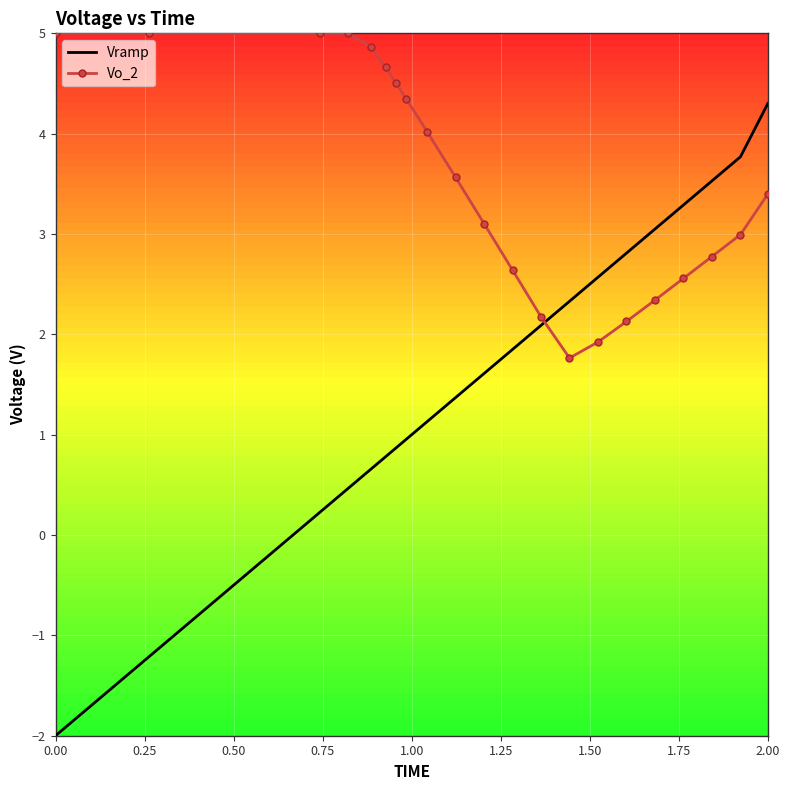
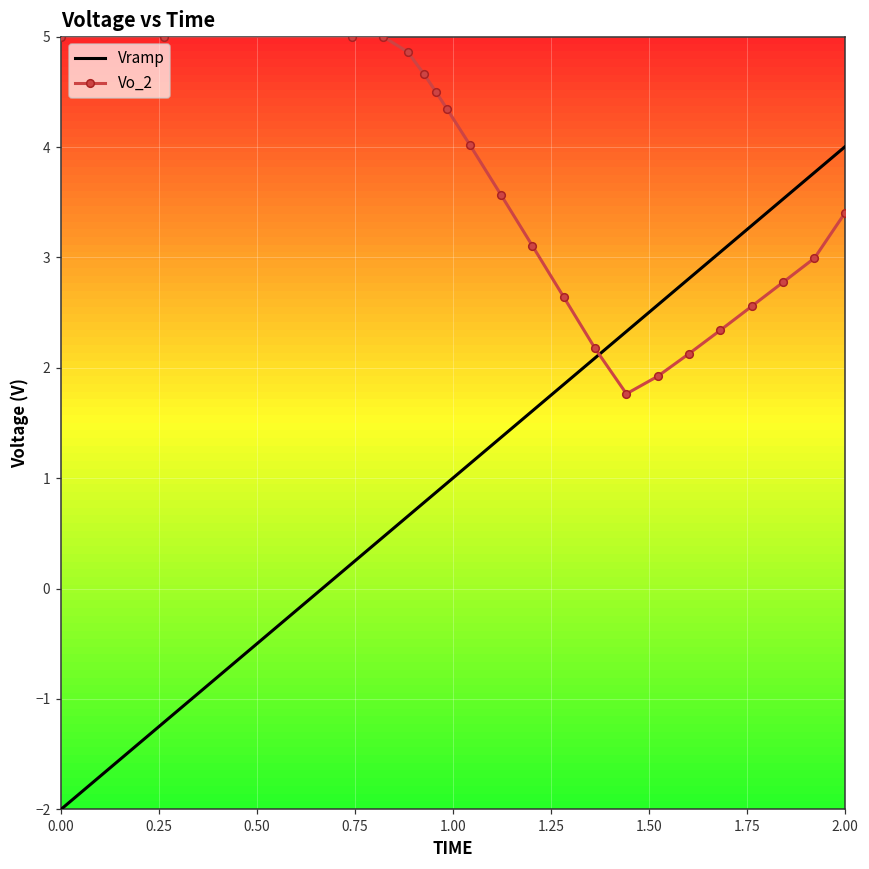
Vramp, 2.00: 4.3 -> 4.0
